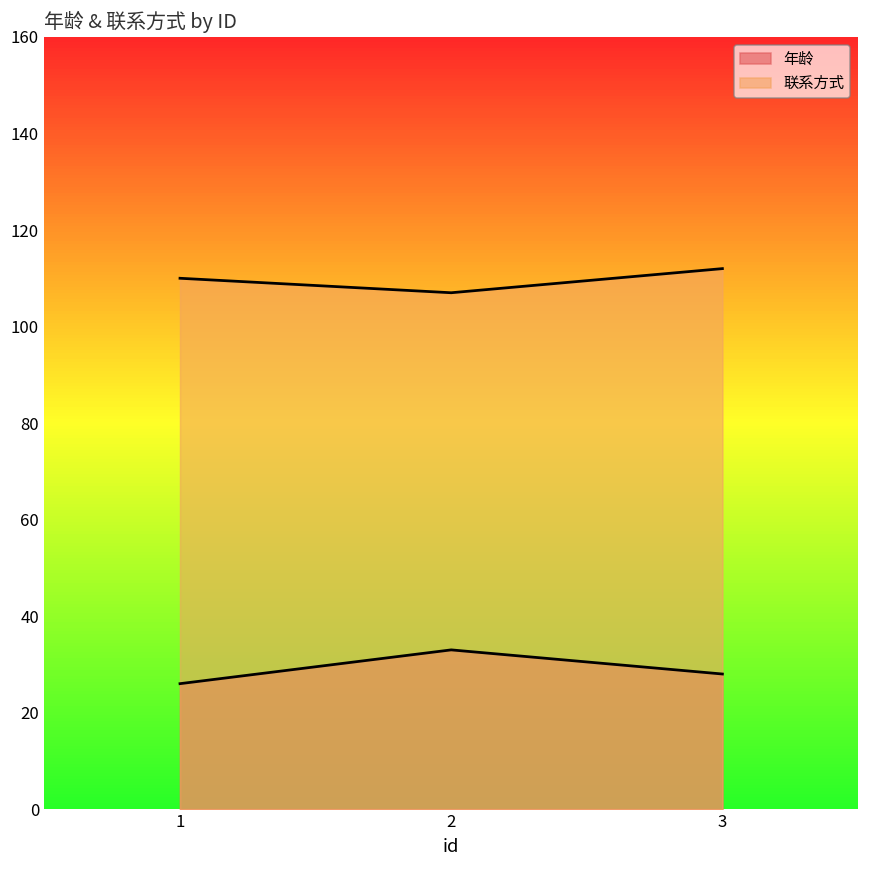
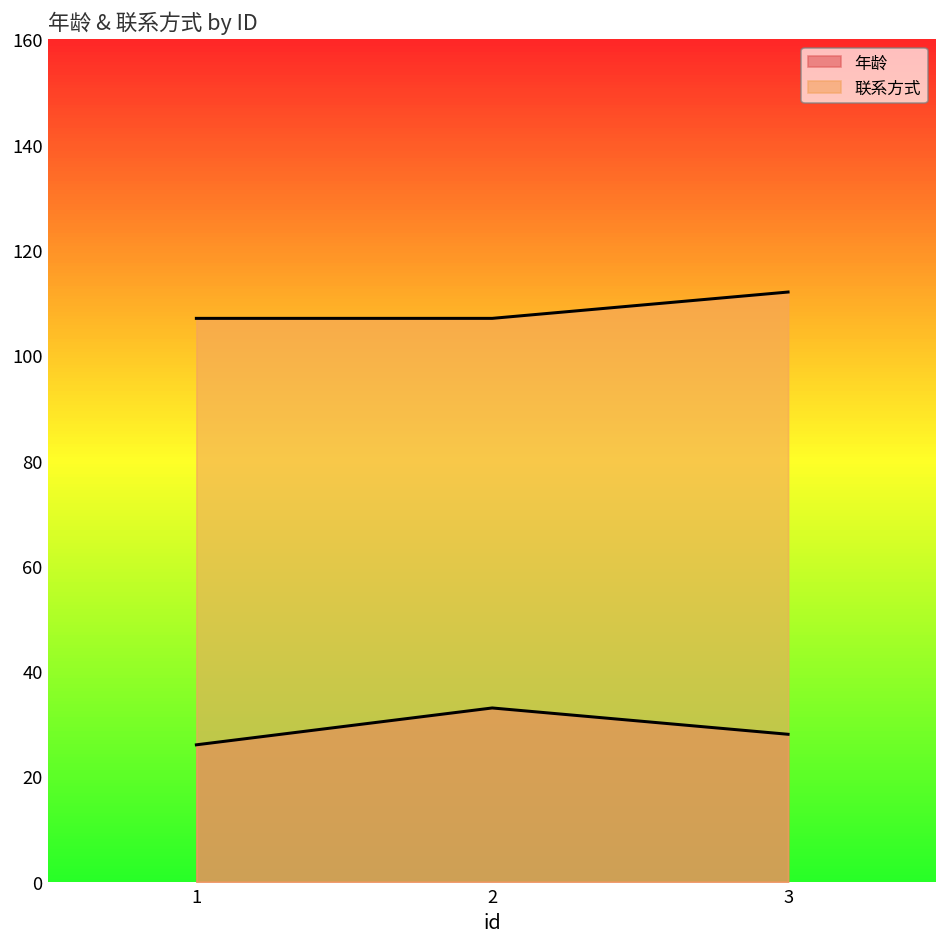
联系方式, 1: 110 -> 107
